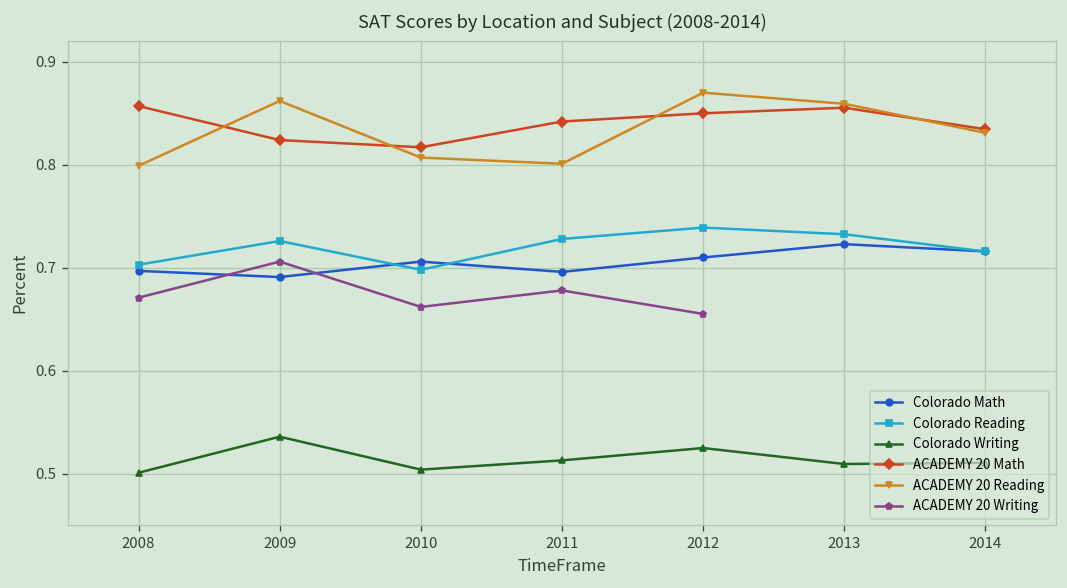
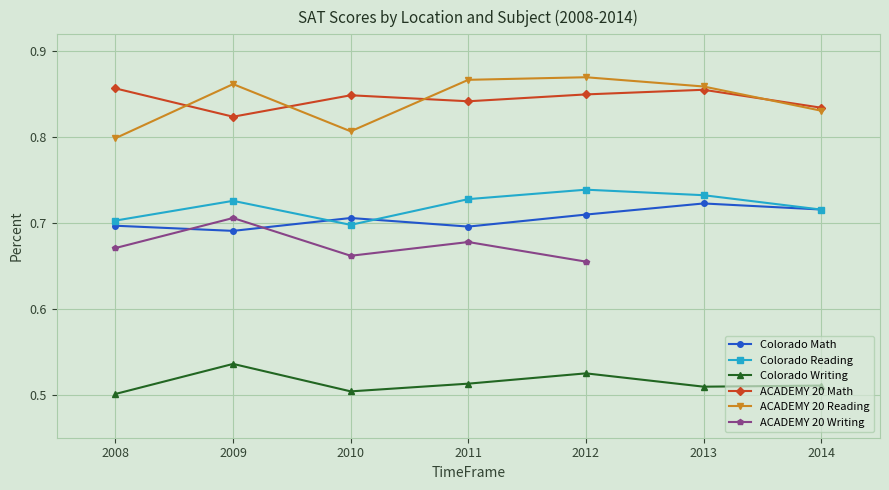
ACADEMY 20 Math, 2010: 0.82 -> 0.85
ACADEMY 20 Reading, 2011: 0.80 -> 0.87
